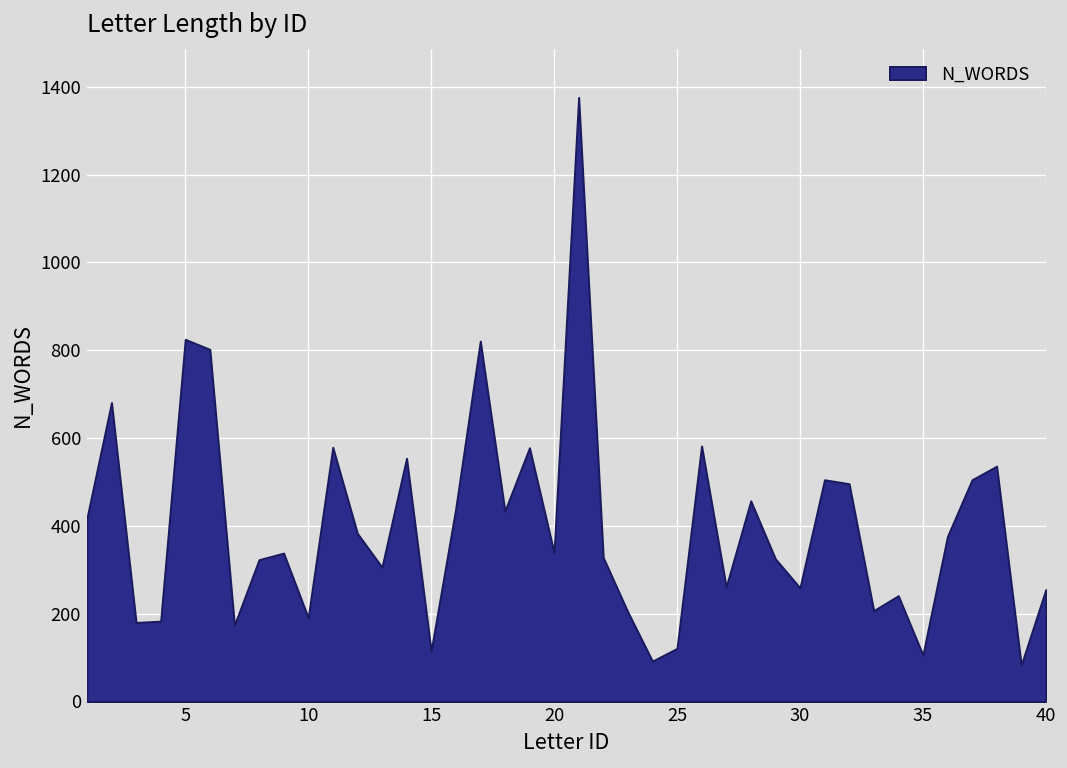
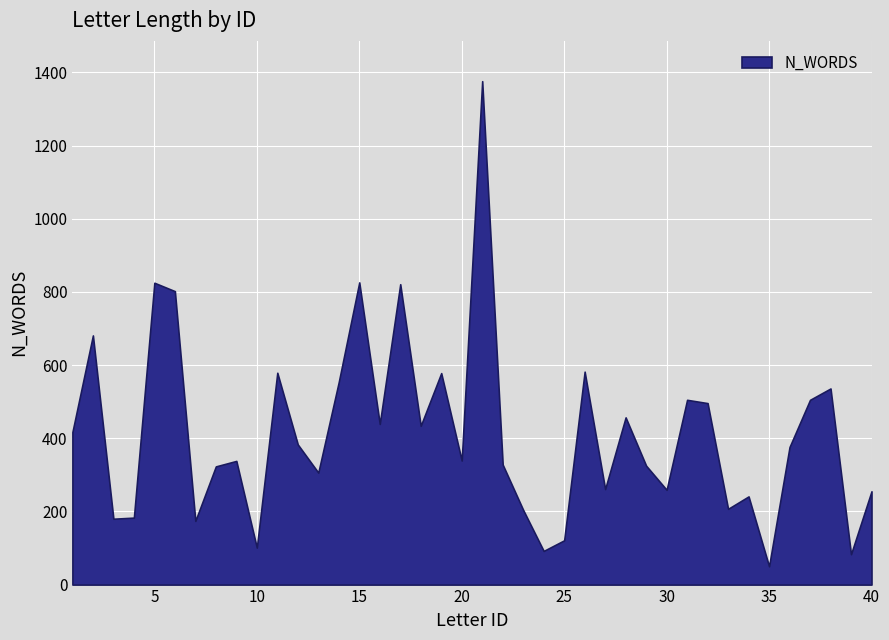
10: 190 -> 100
15: 120 -> 830
35: 110 -> 50
